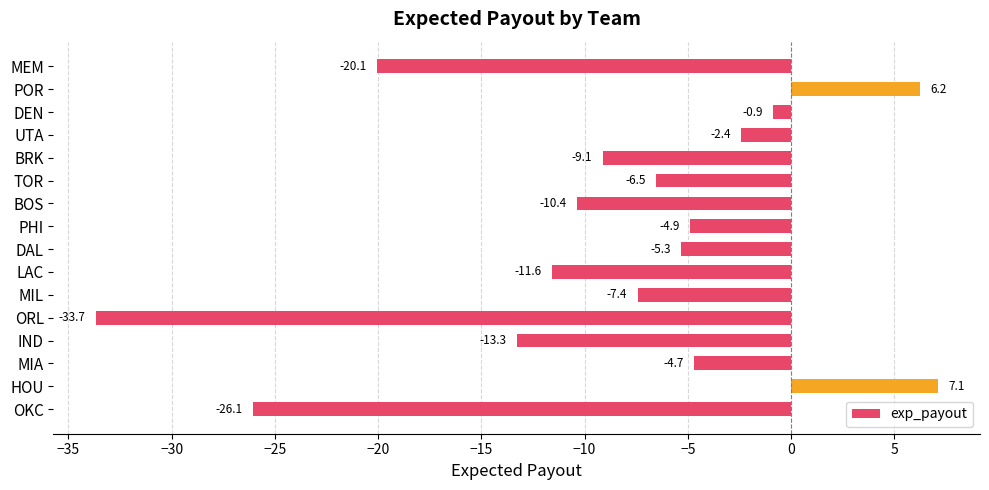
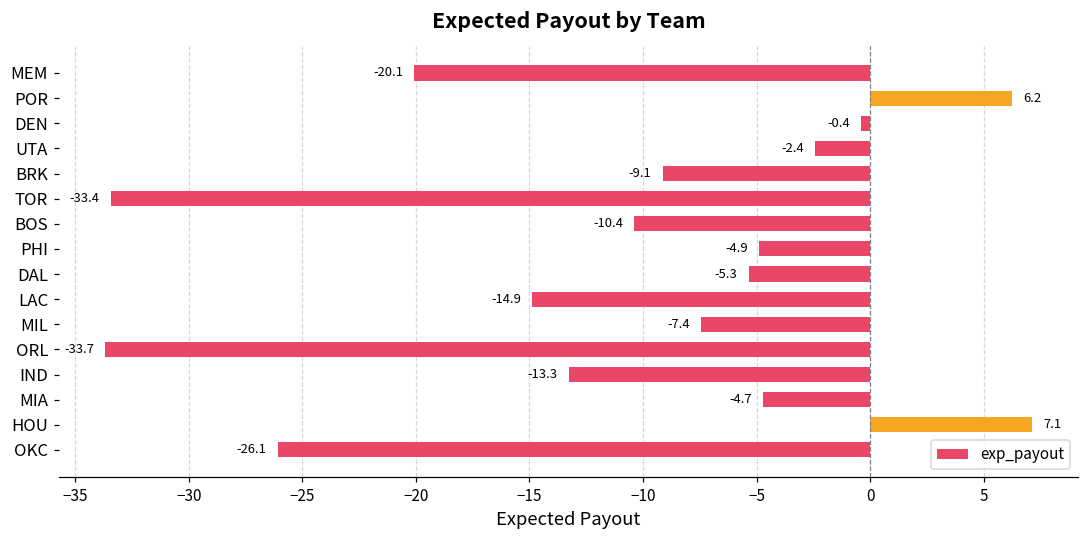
DEN: -0.9 -> -0.4
TOR: -6.5 -> -33.4
LAC: -11.6 -> -14.9
